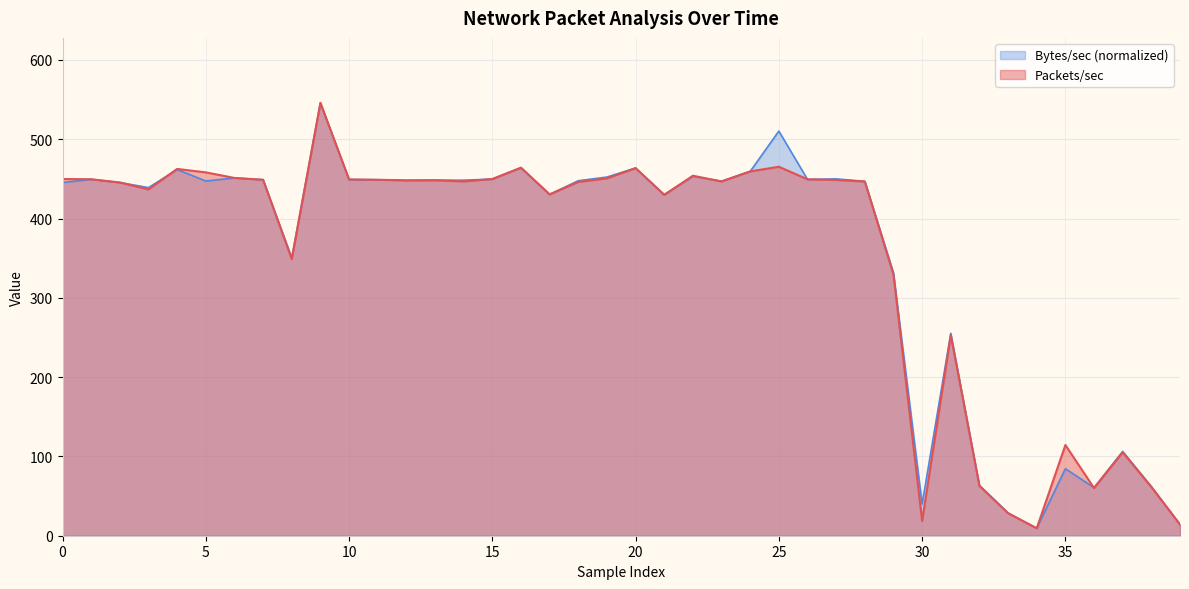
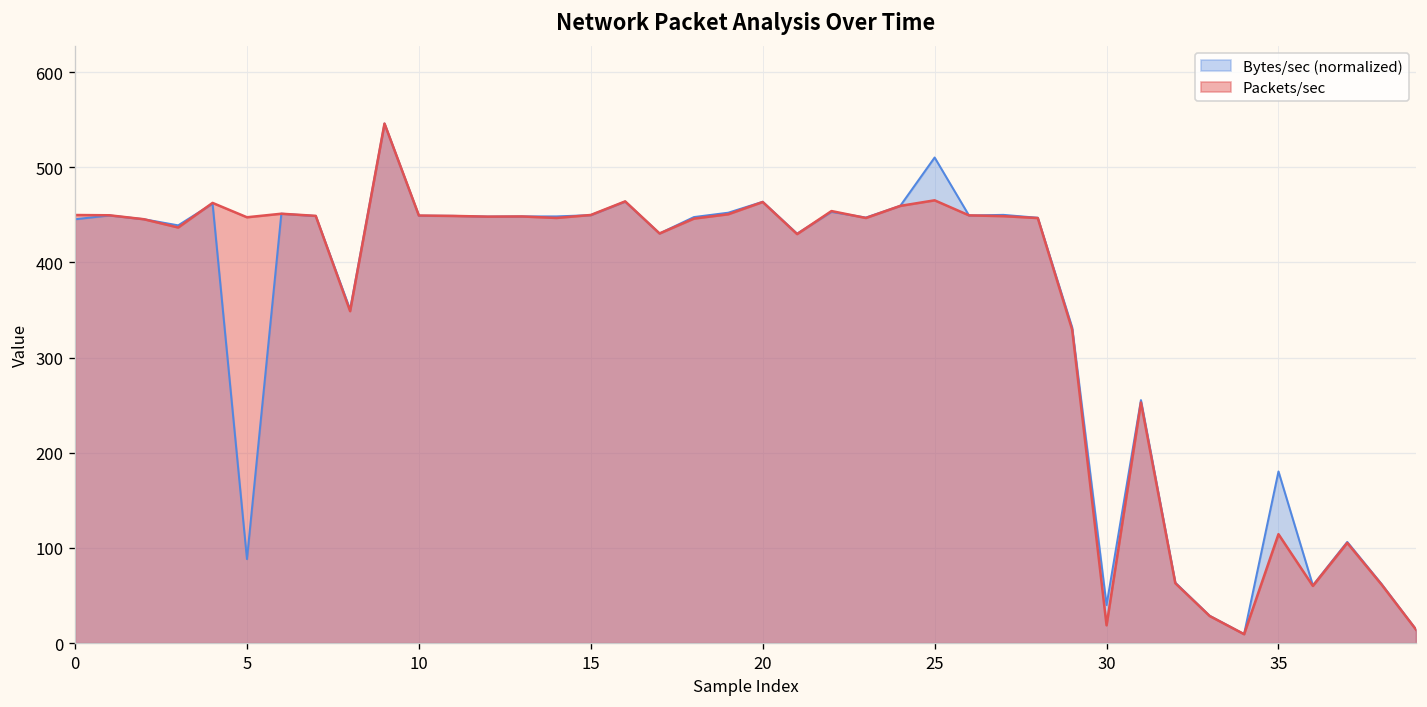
Bytes/sec (normalized), 5: 450 -> 90
Packets/sec, 5: 460 -> 450
Bytes/sec (normalized), 35: 80 -> 180
